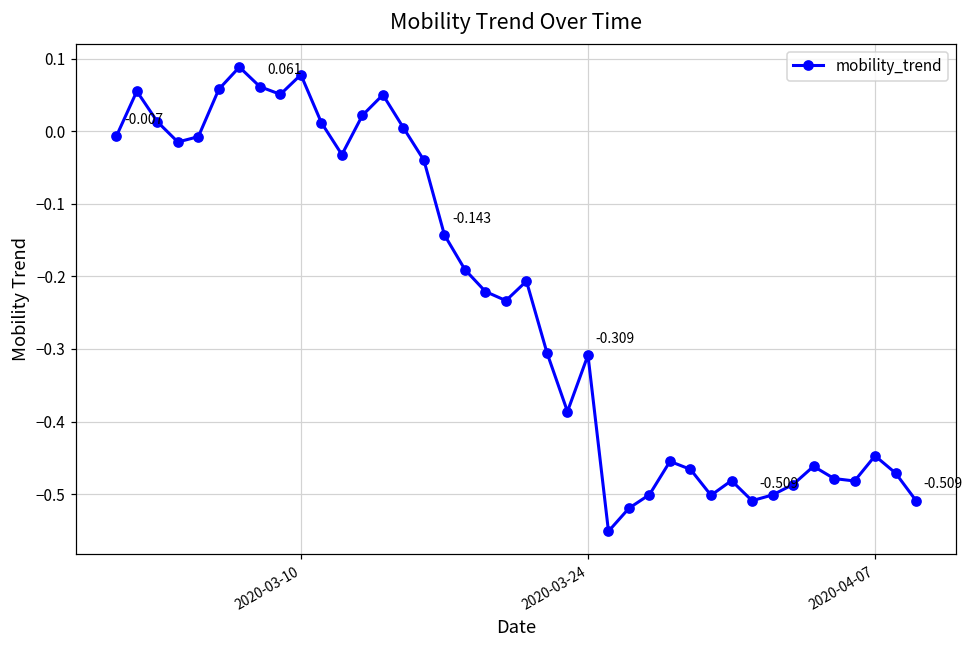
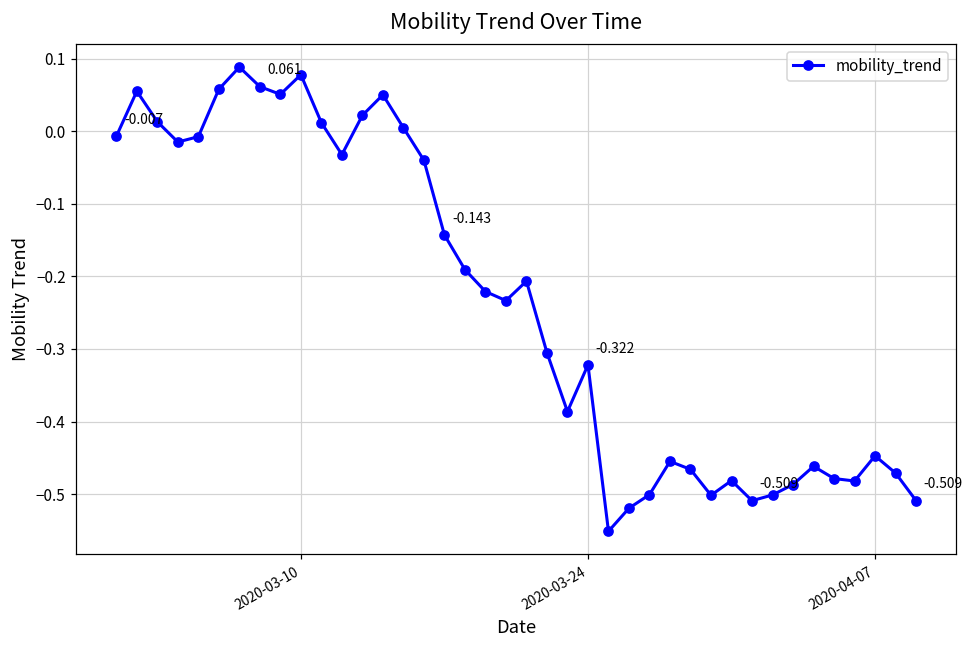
2020-03-24: -0.309 -> -0.322
